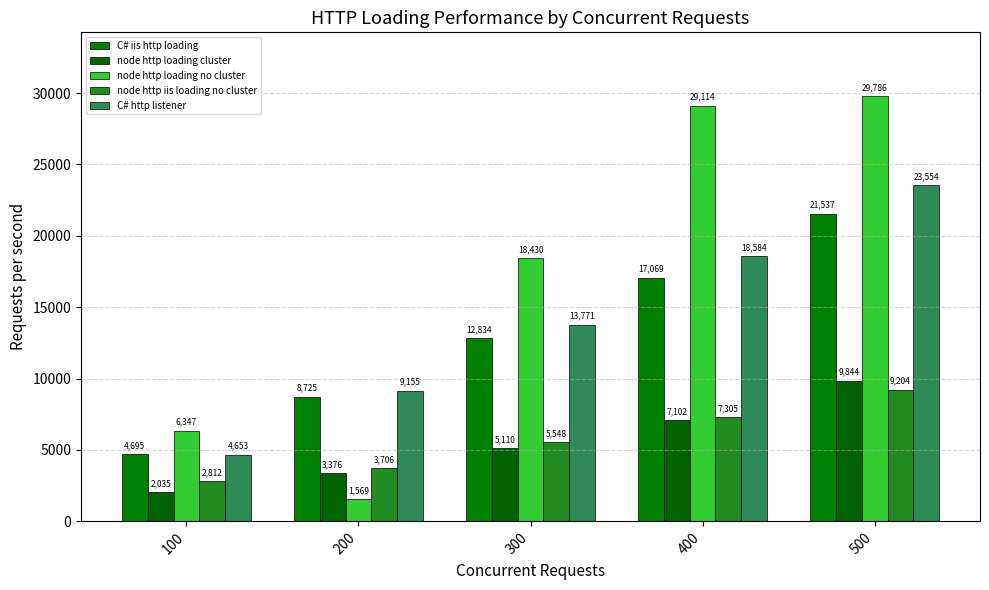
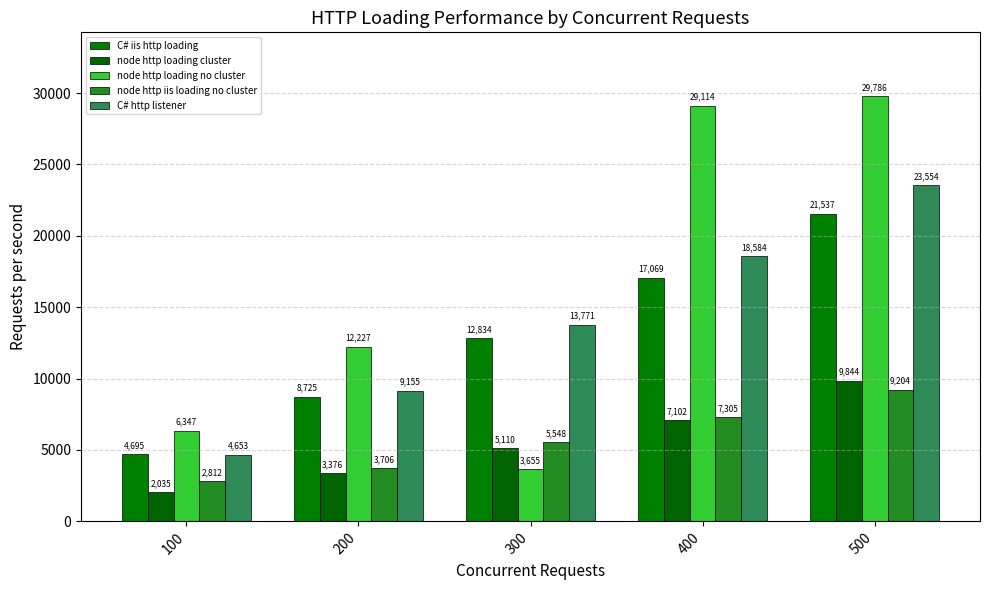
node http loading no cluster, 200: 1,569 -> 12,227
node http loading no cluster, 300: 18,430 -> 3,655
